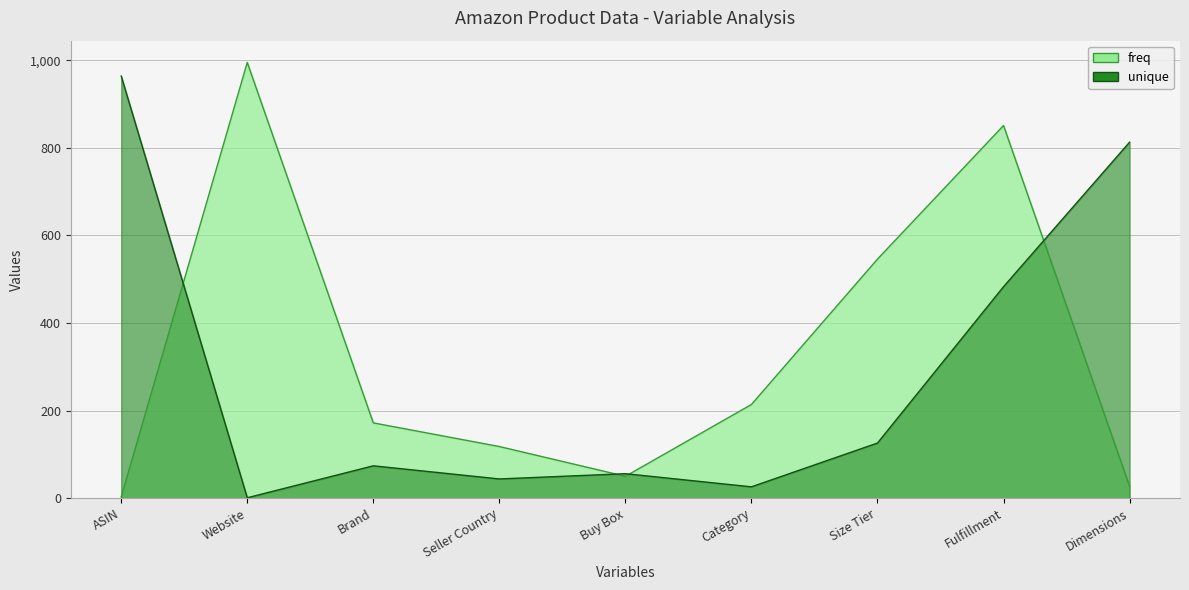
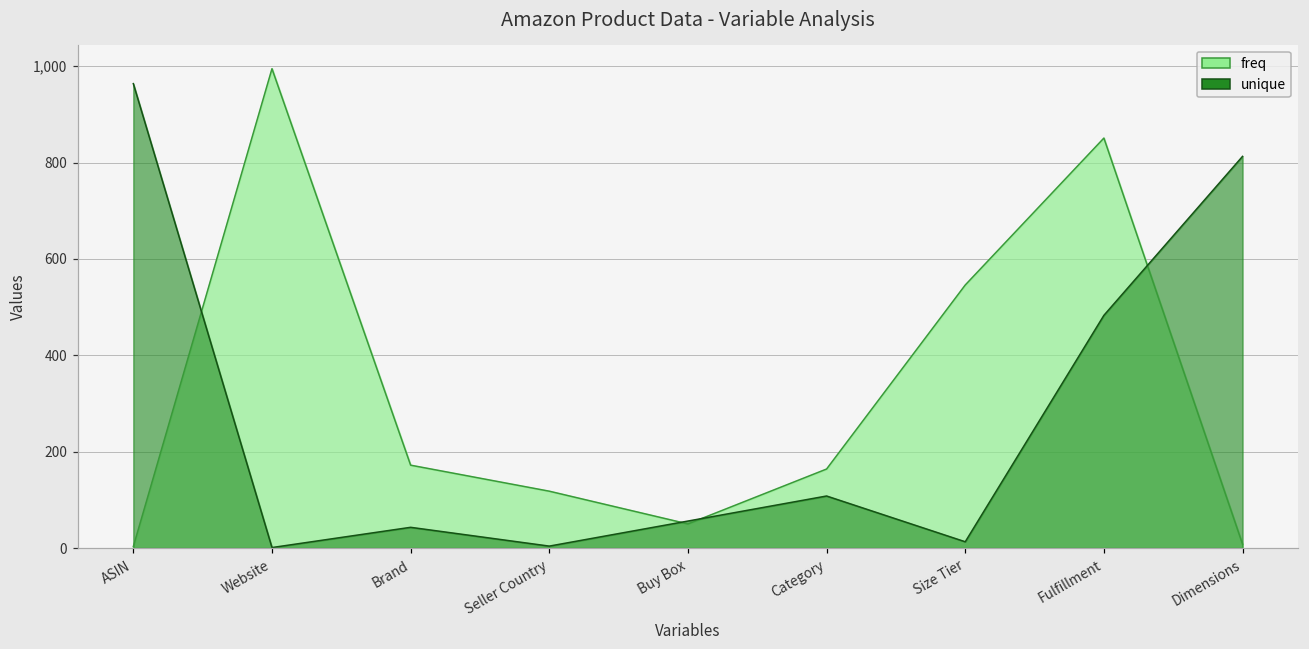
unique, Brand: 70 -> 40
unique, Seller Country: 40 -> 0
freq, Category: 210 -> 160
unique, Category: 30 -> 110
unique, Size Tier: 130 -> 10
freq, Dimensions: 30 -> 10
